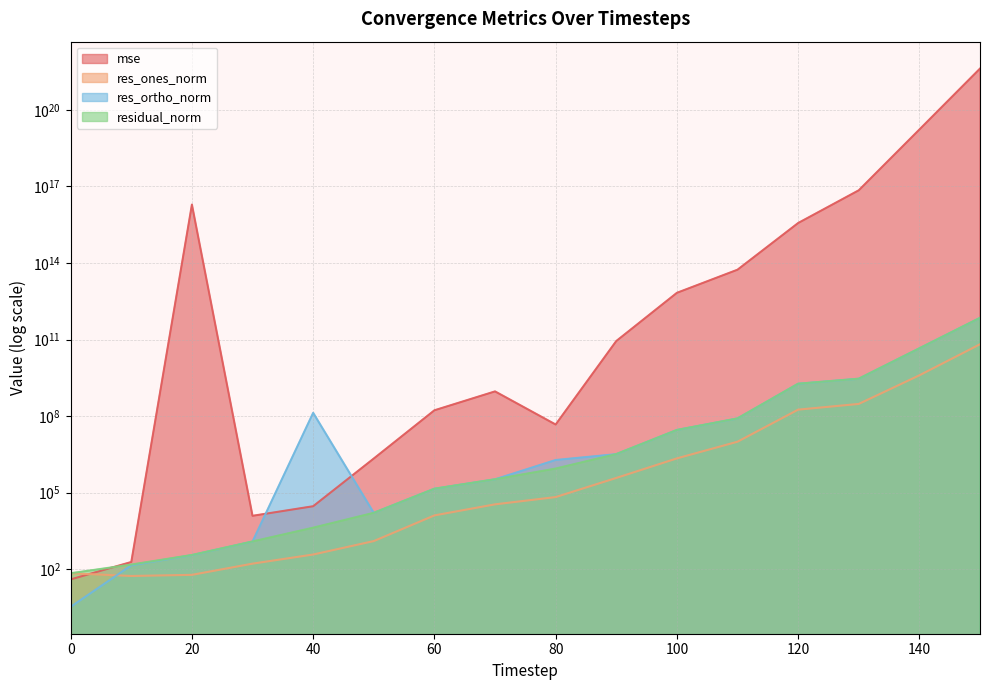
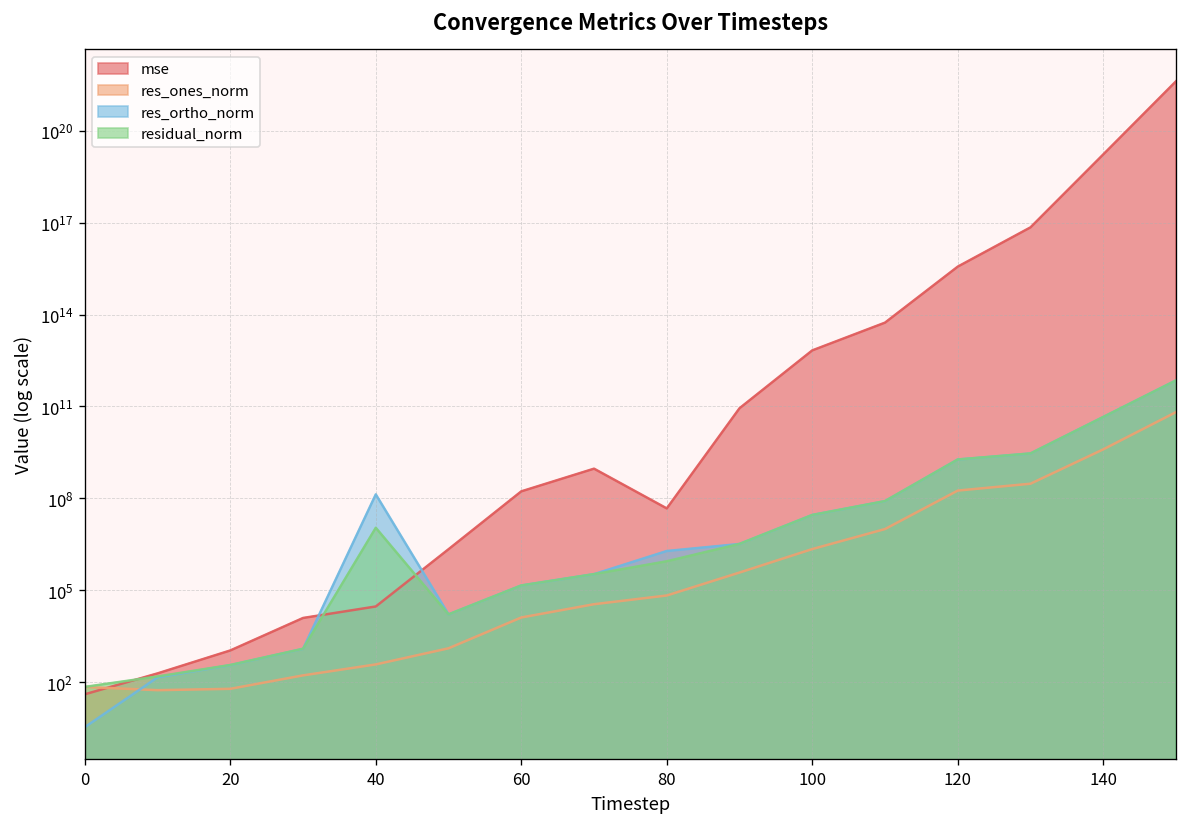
mse, 20: 20000000000000000 -> 1100
residual_norm, 40: 4000 -> 11000000
